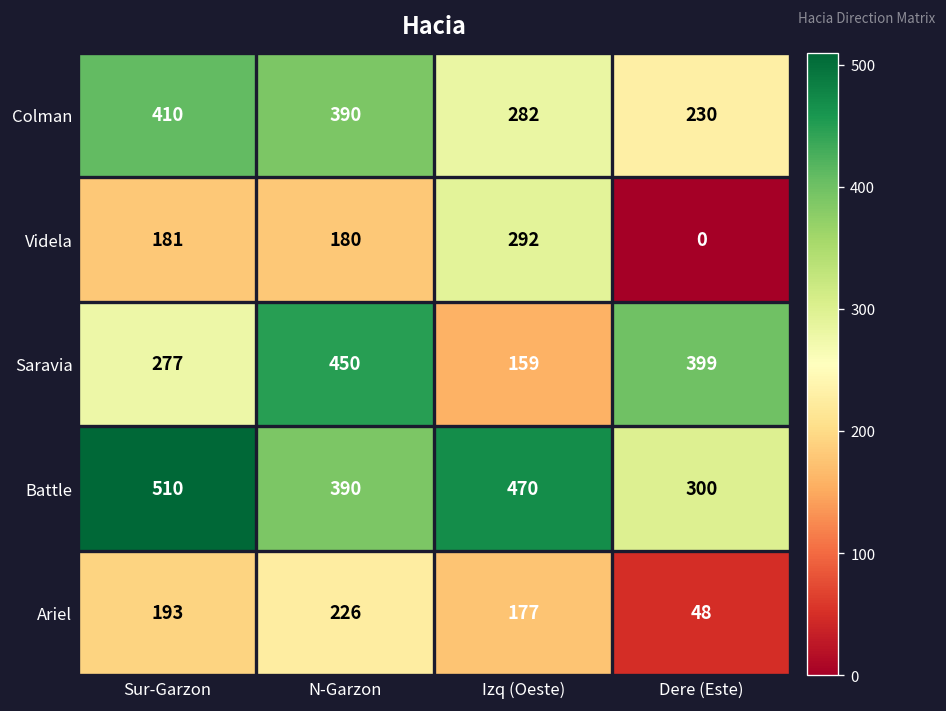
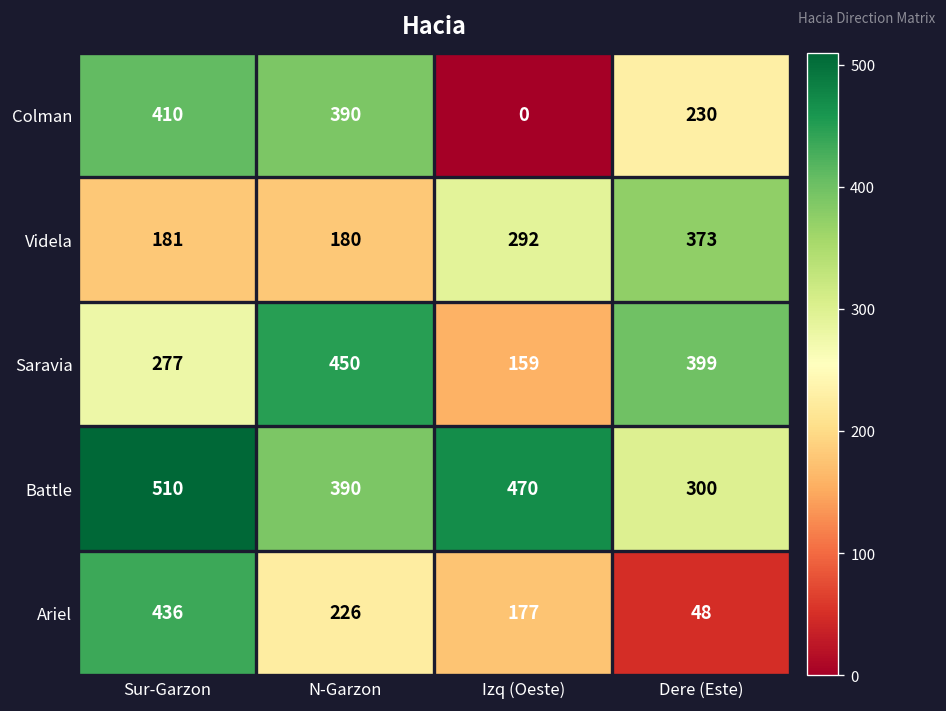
Colman, Izq (Oeste): 282 -> 0
Videla, Dere (Este): 0 -> 373
Ariel, Sur-Garzon: 193 -> 436
